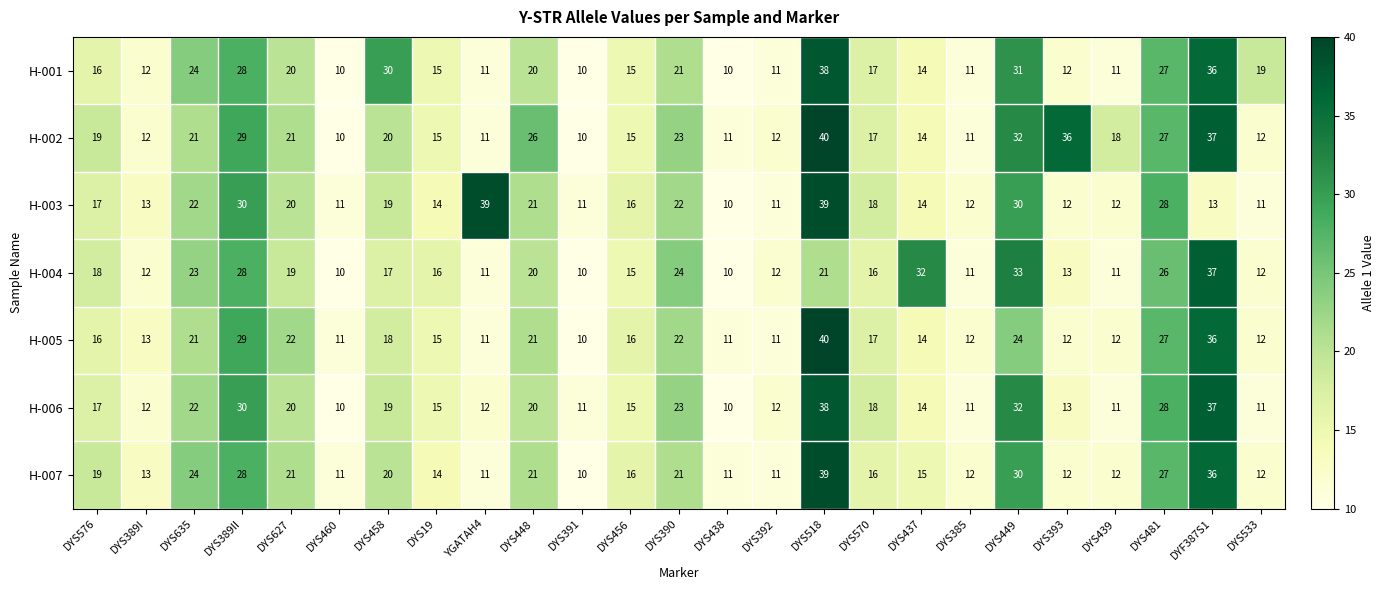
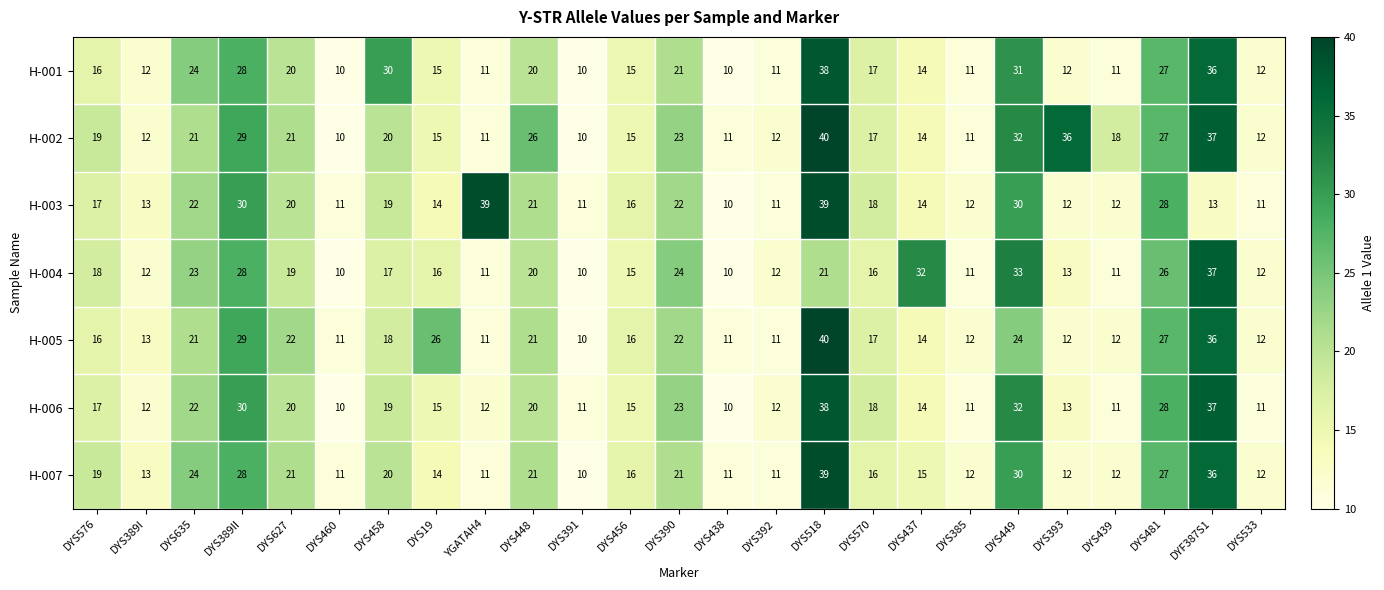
H-001, DYS533: 19 -> 12
H-005, DYS19: 15 -> 26
